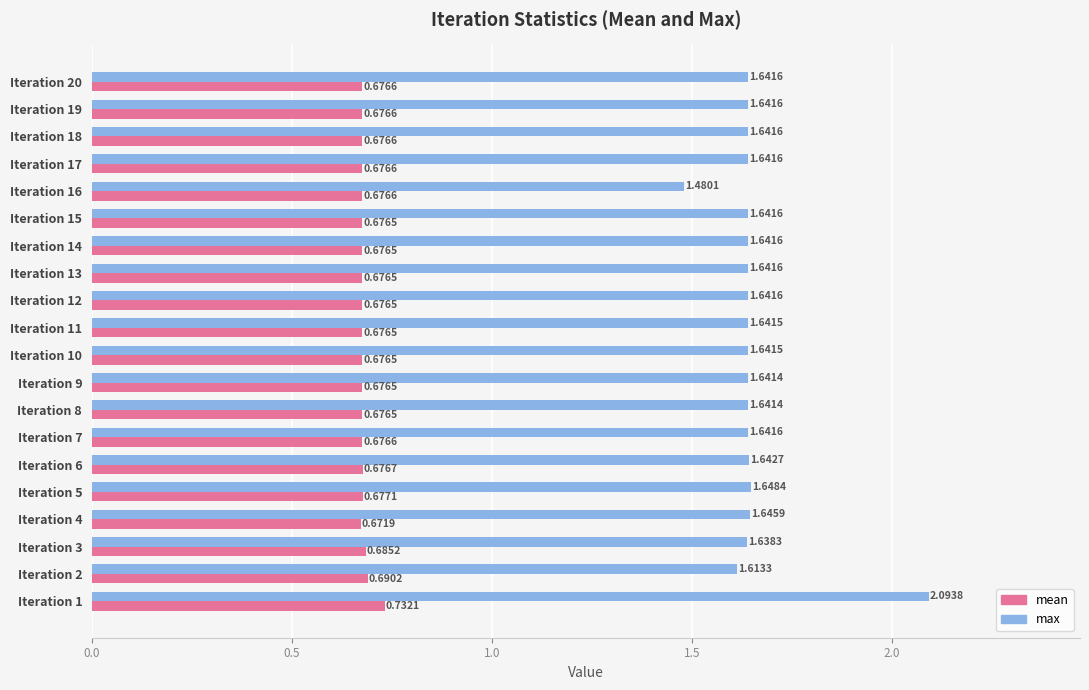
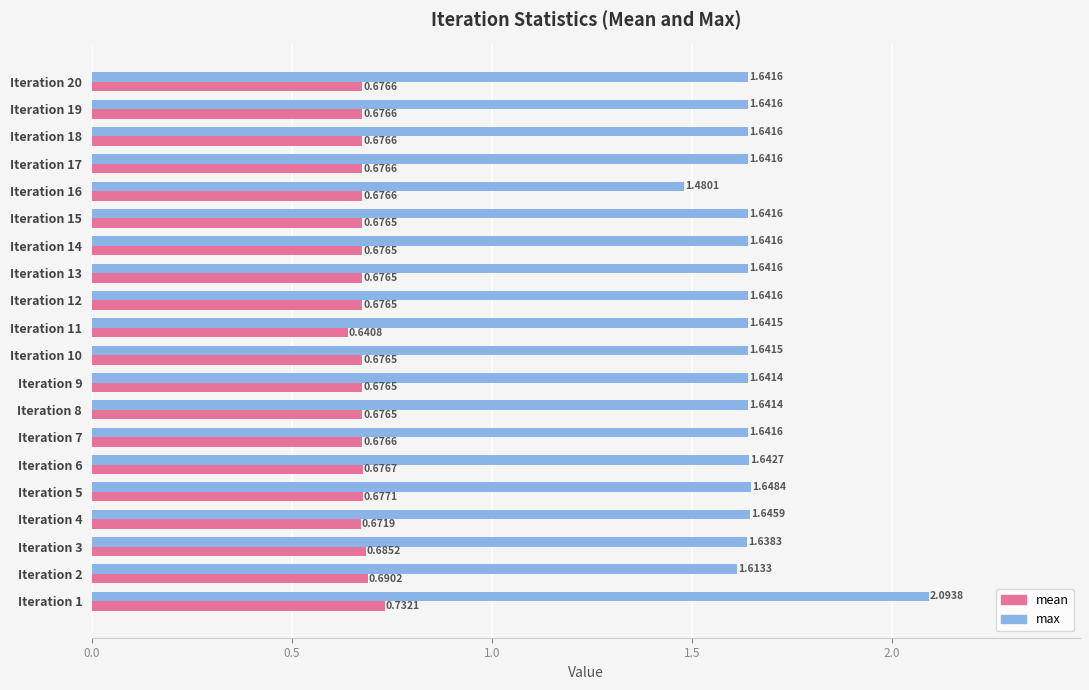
mean, Iteration 11: 0.6765 -> 0.6408
